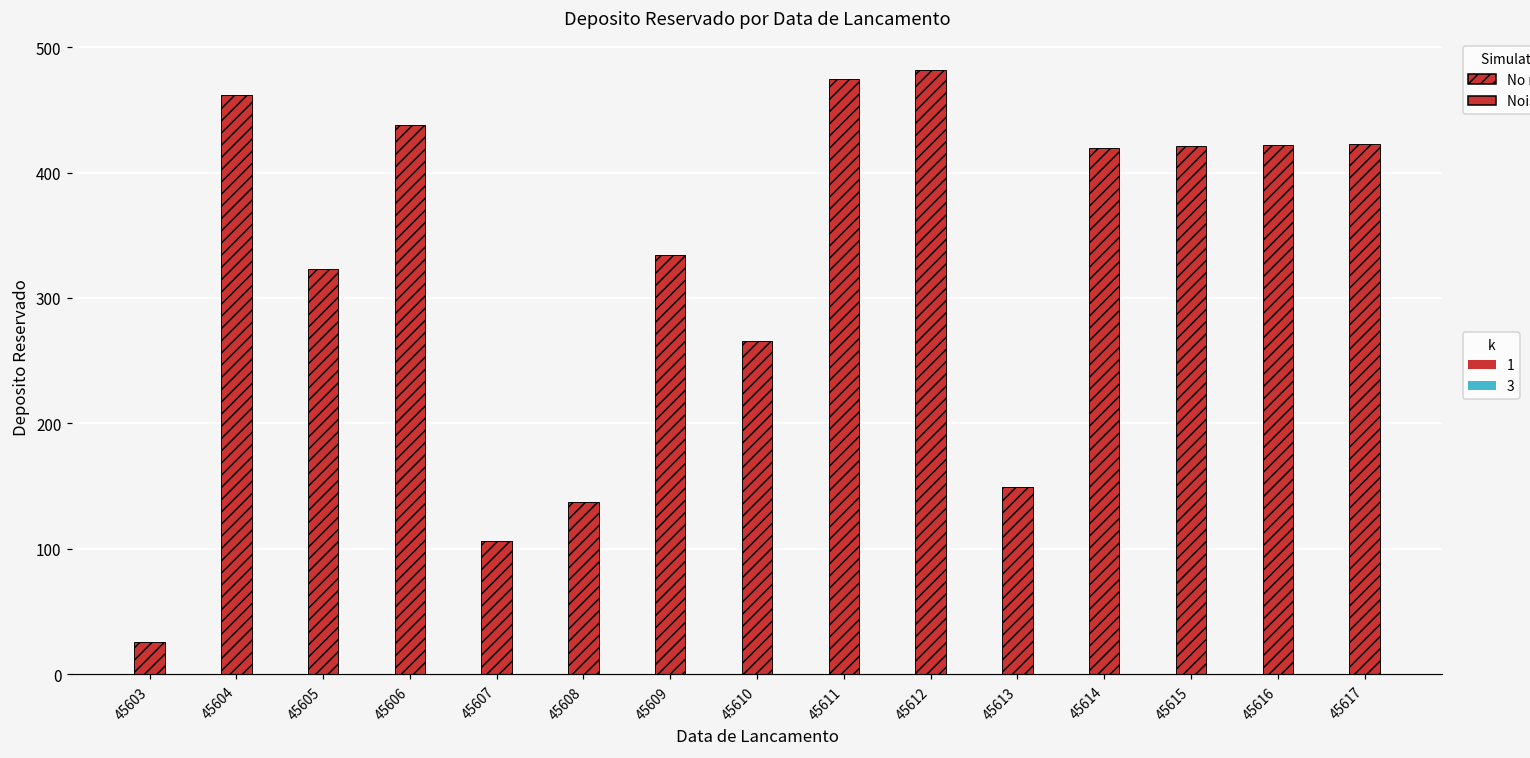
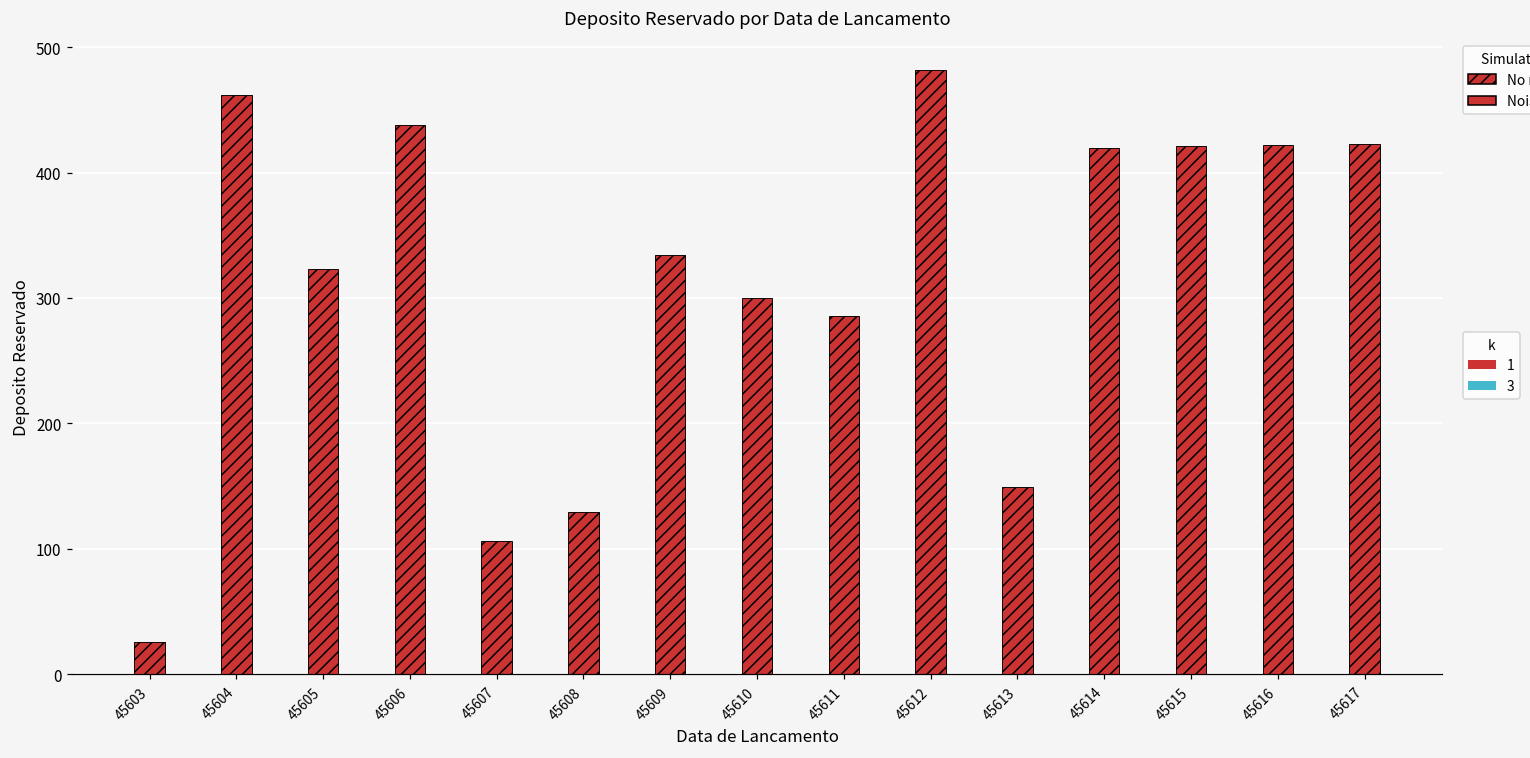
45608: 137 -> 129
45610: 266 -> 300
45611: 475 -> 286
